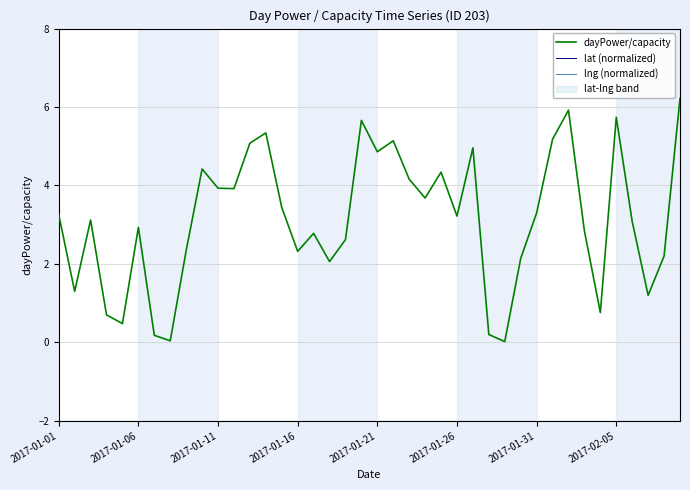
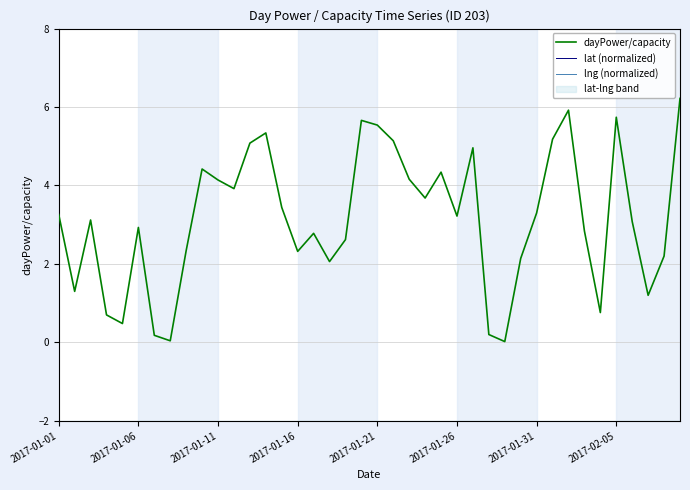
dayPower/capacity, 2017-01-11: 3.9 -> 4.1
dayPower/capacity, 2017-01-21: 4.9 -> 5.5
